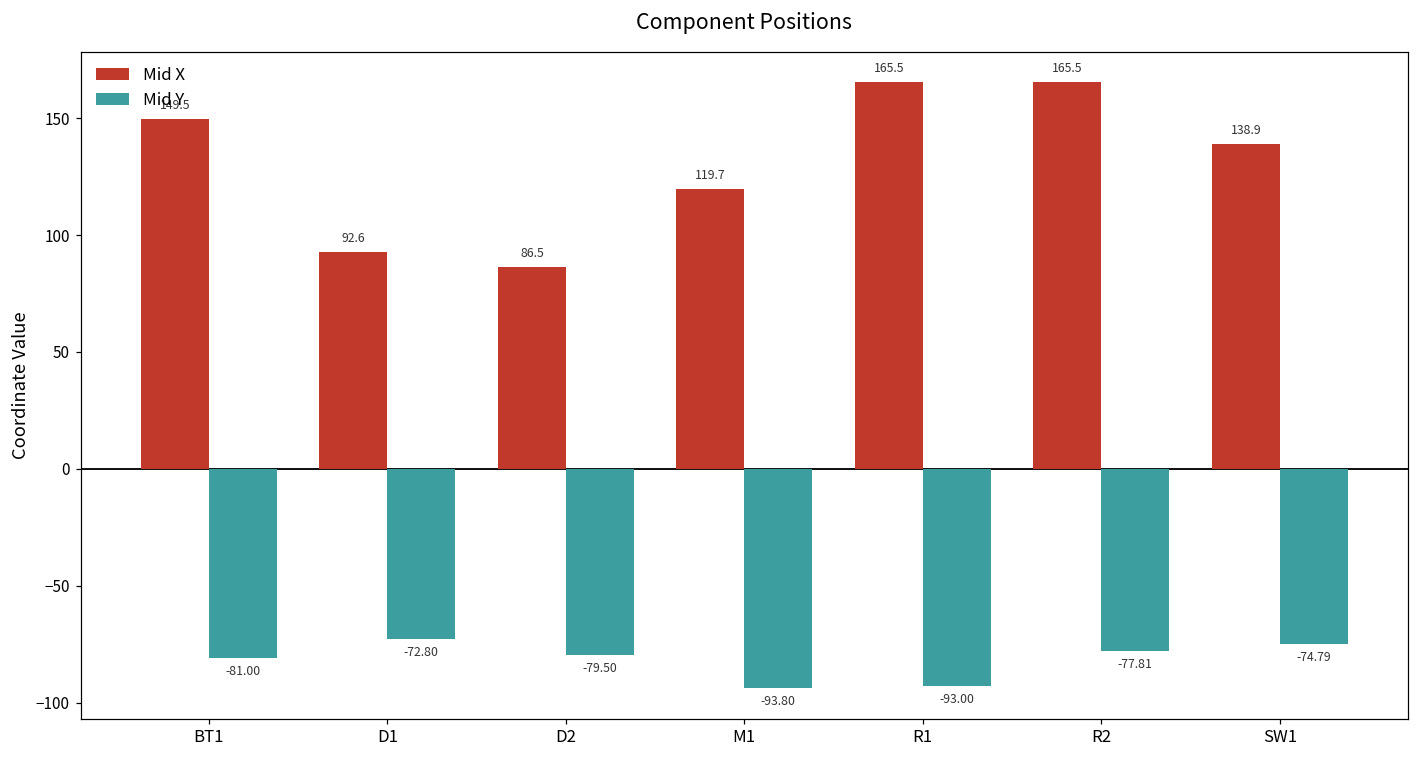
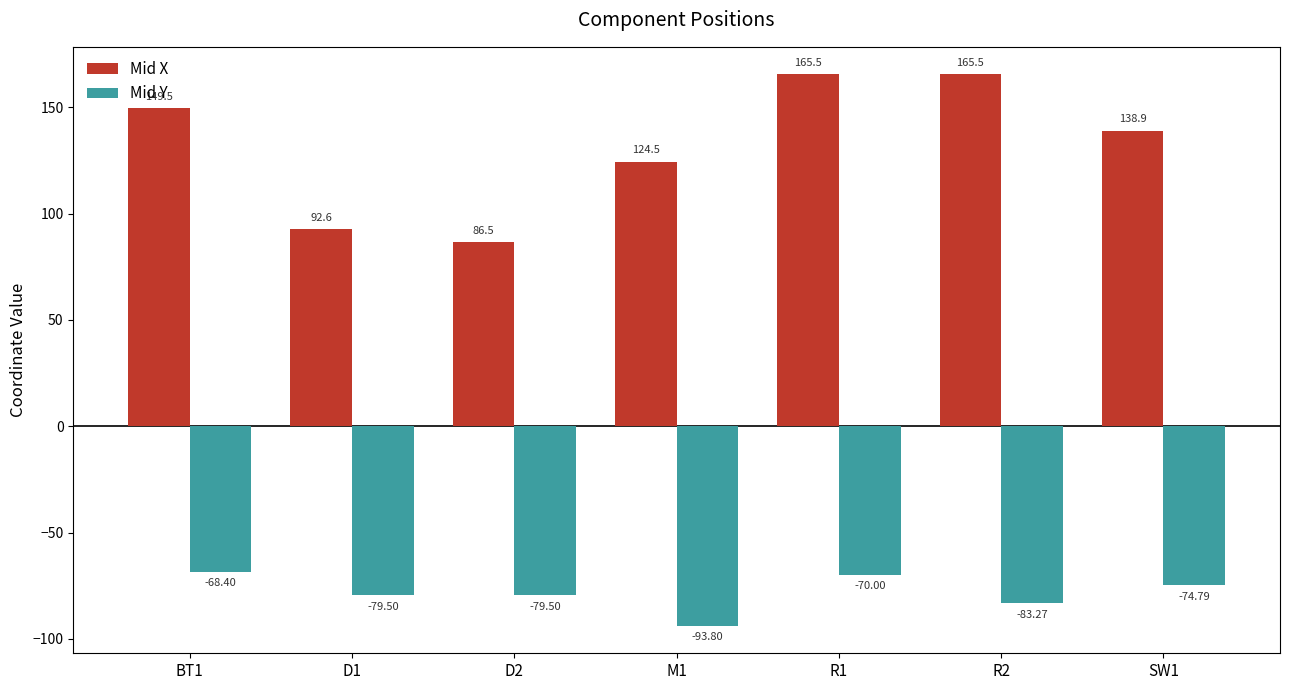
Mid Y, BT1: -81.00 -> -68.40
Mid Y, D1: -72.80 -> -79.50
Mid X, M1: 119.7 -> 124.5
Mid Y, R1: -93.00 -> -70.00
Mid Y, R2: -77.81 -> -83.27
